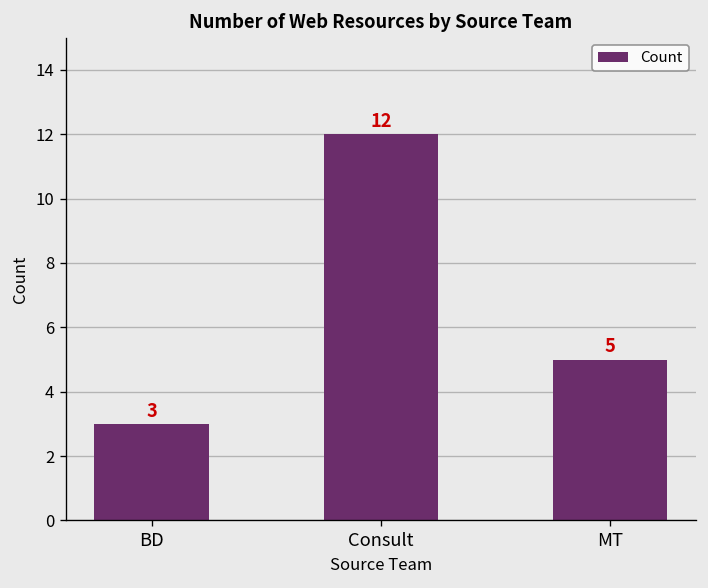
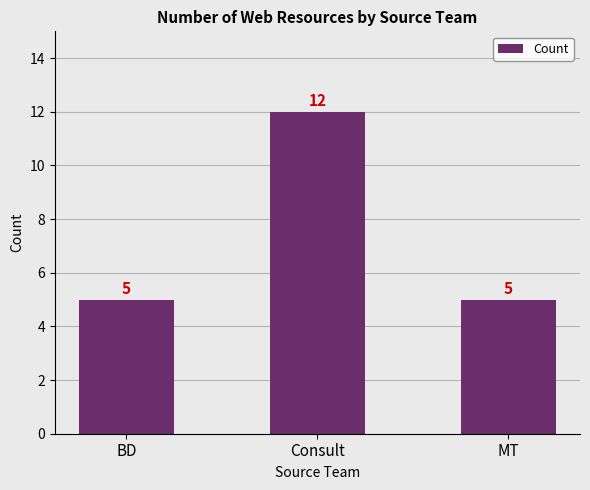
BD: 3 -> 5
